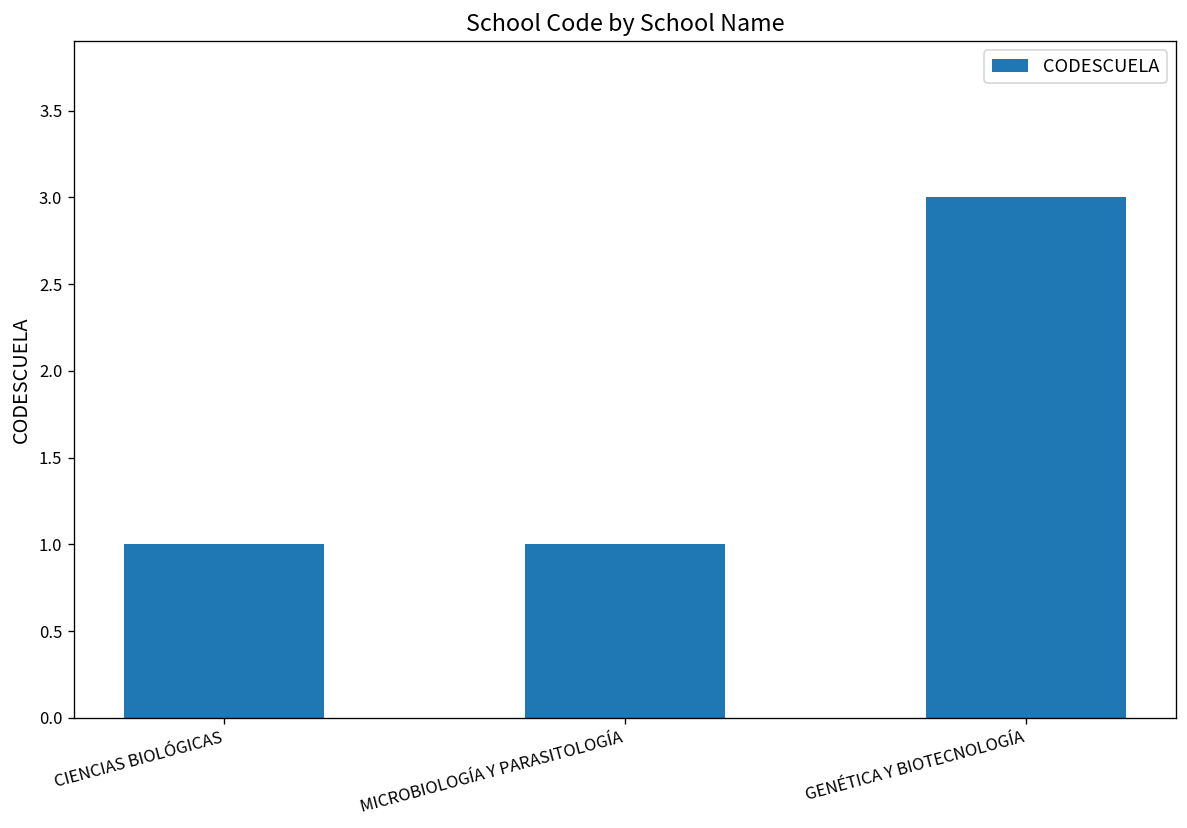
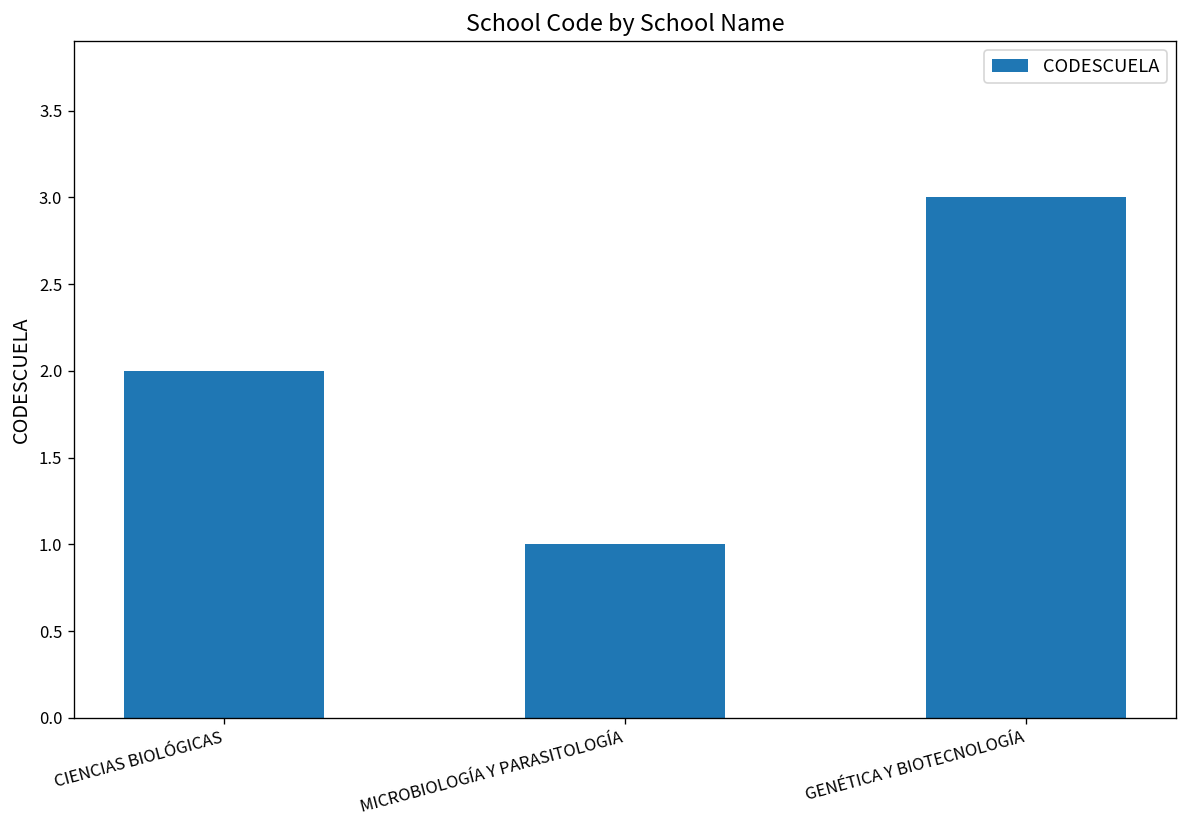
CIENCIAS BIOLÓGICAS: 1 -> 2
